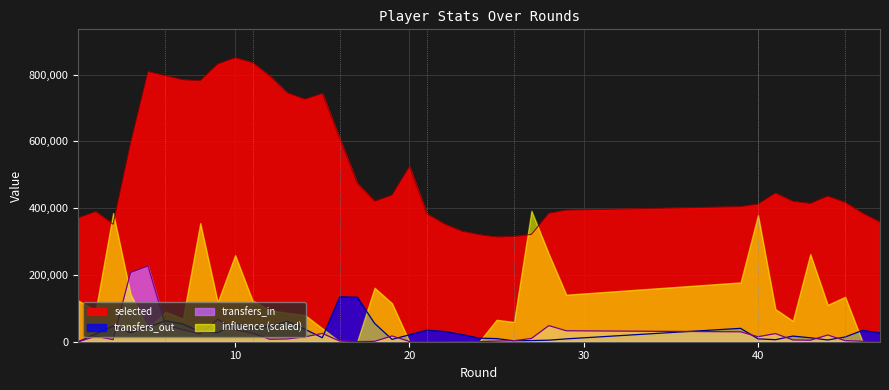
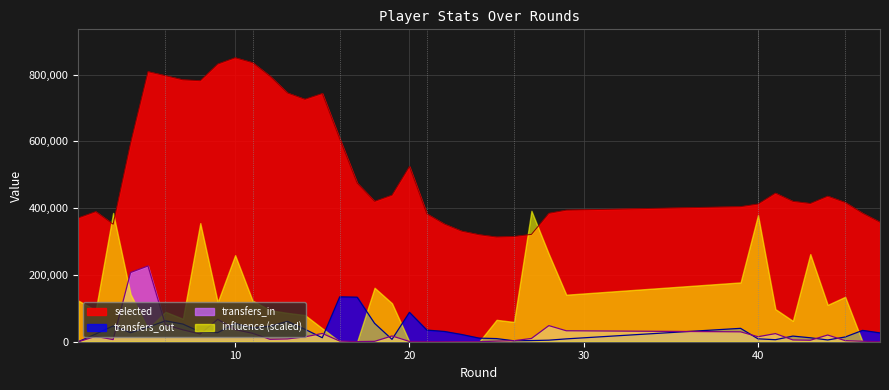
transfers_out, 20: 20,000 -> 90,000
